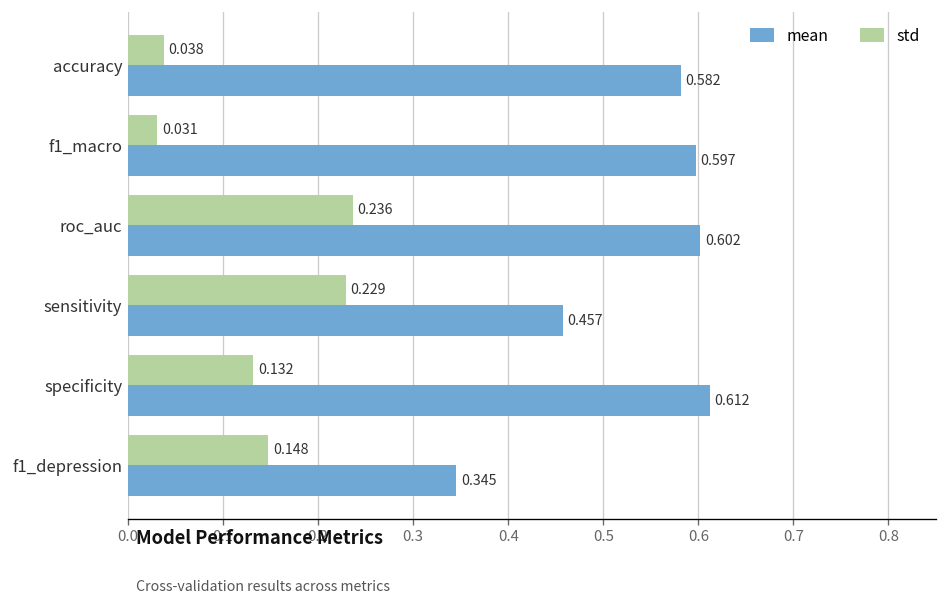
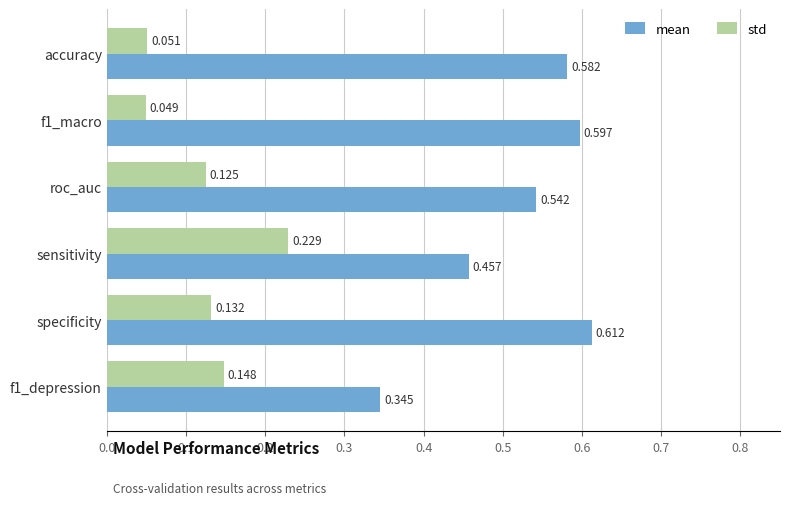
std, accuracy: 0.038 -> 0.051
std, f1_macro: 0.031 -> 0.049
std, roc_auc: 0.236 -> 0.125
mean, roc_auc: 0.602 -> 0.542
